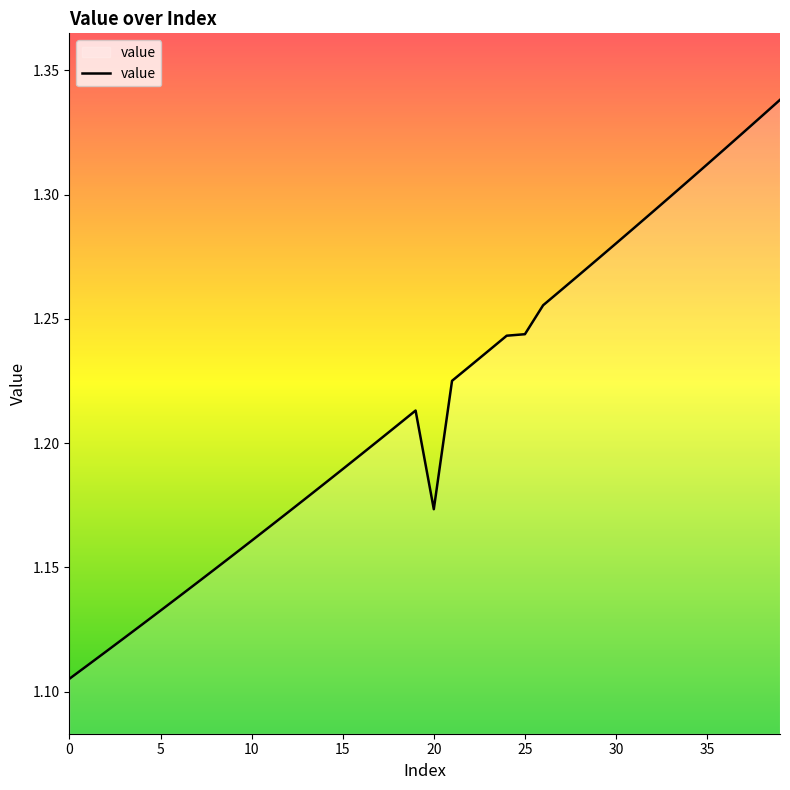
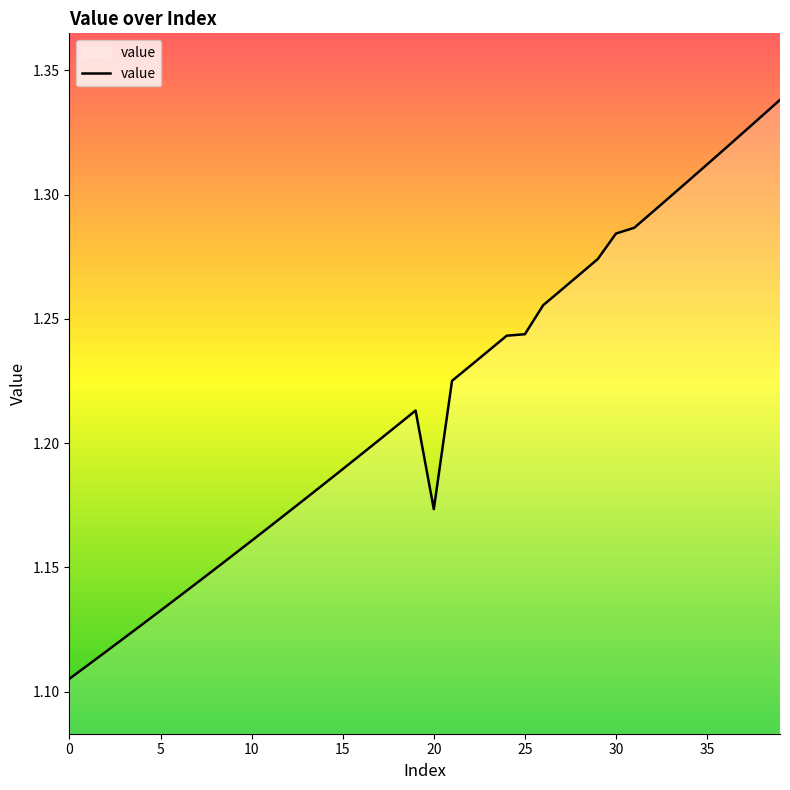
30: 1.280 -> 1.284
